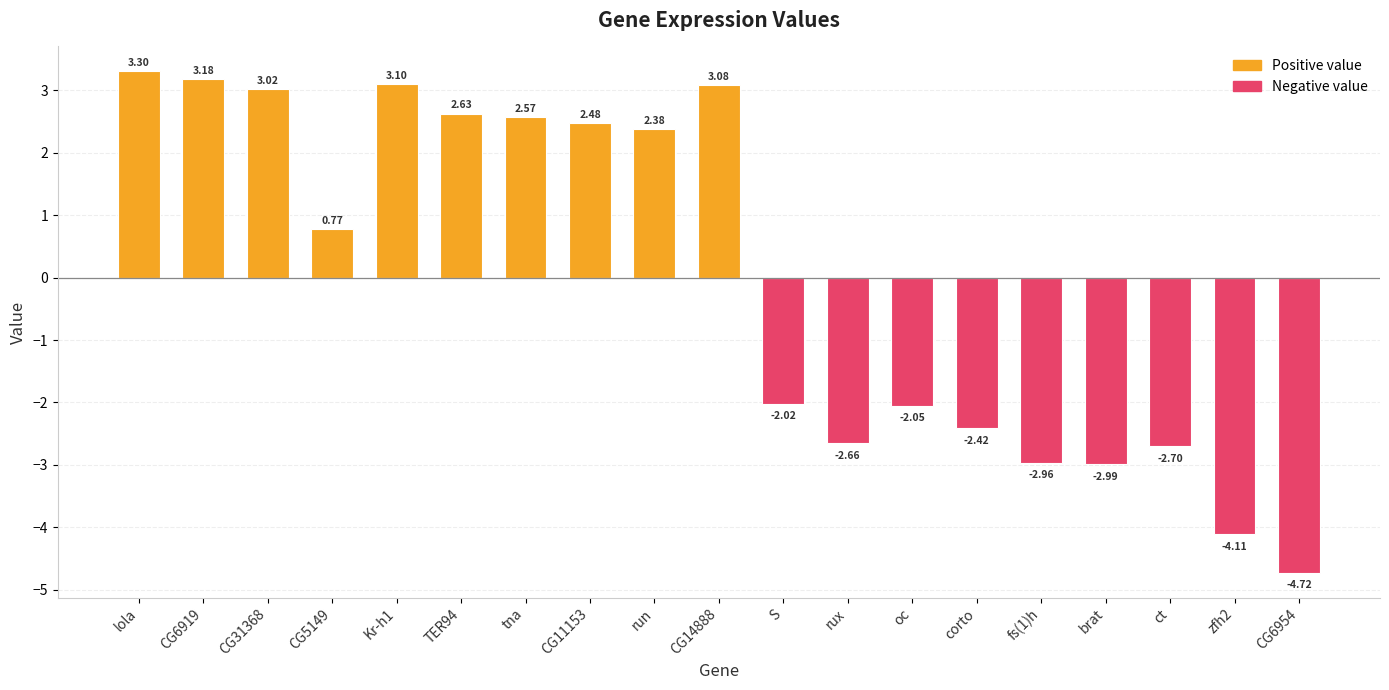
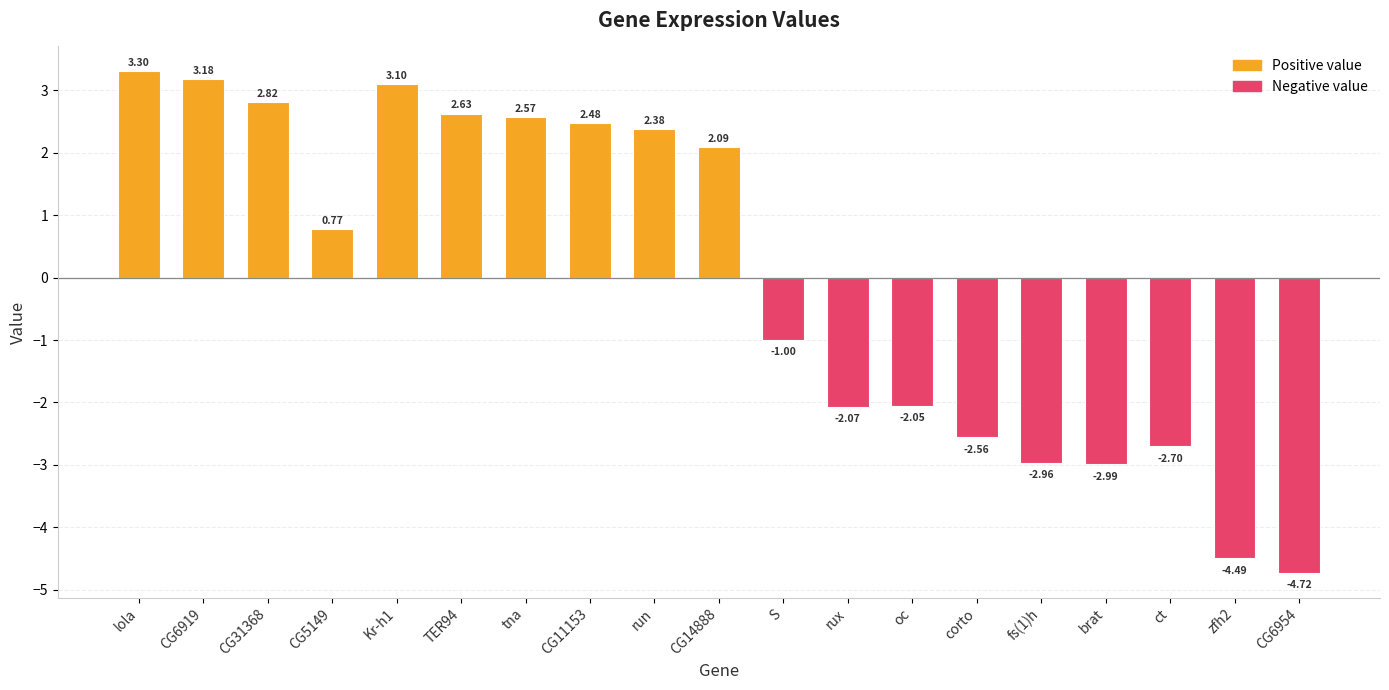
CG31368: 3.02 -> 2.82
CG14888: 3.08 -> 2.09
S: -2.02 -> -1.00
rux: -2.66 -> -2.07
corto: -2.42 -> -2.56
zfh2: -4.11 -> -4.49
